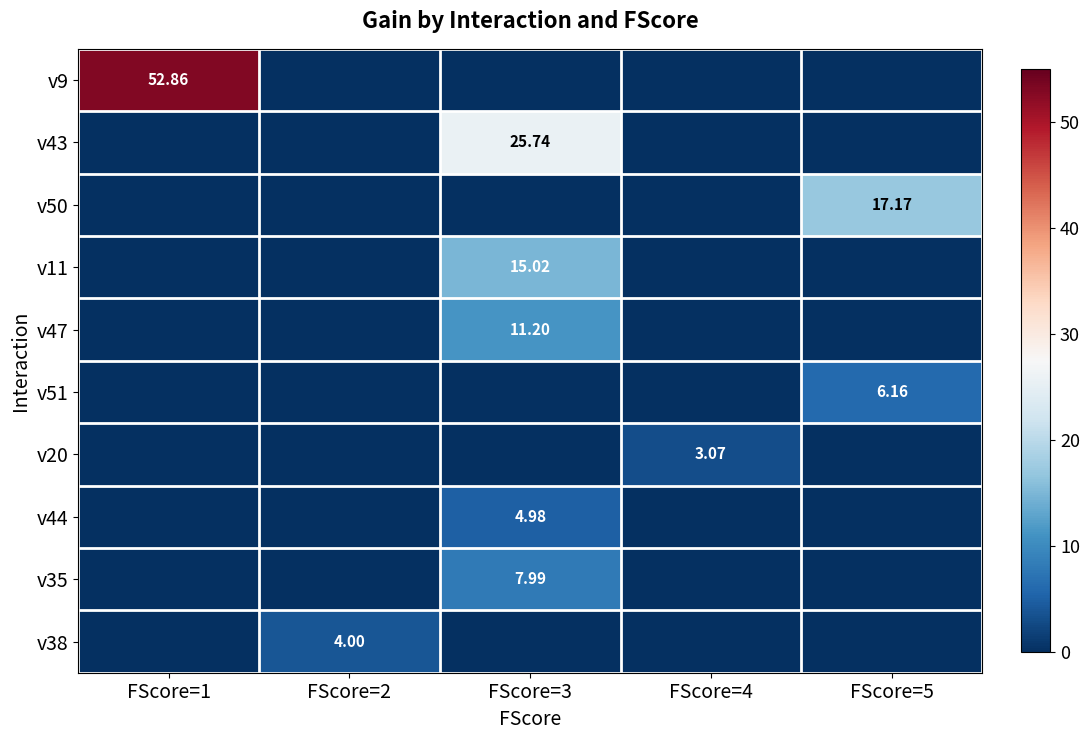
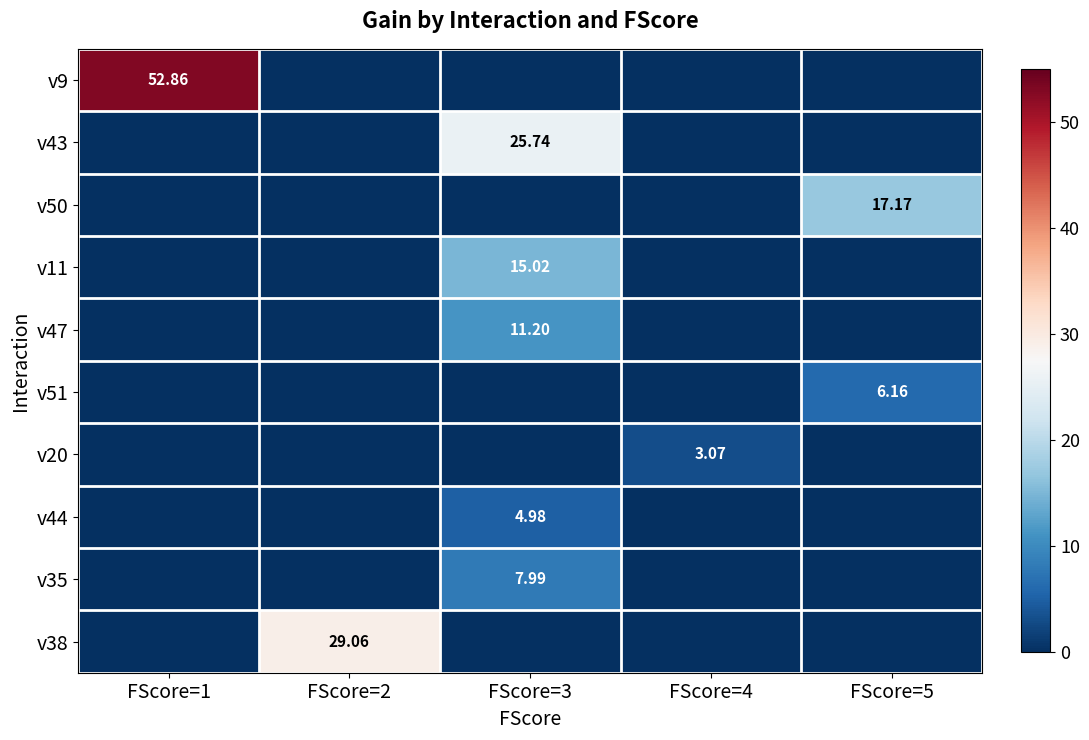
v38, FScore=2: 4.00 -> 29.06
